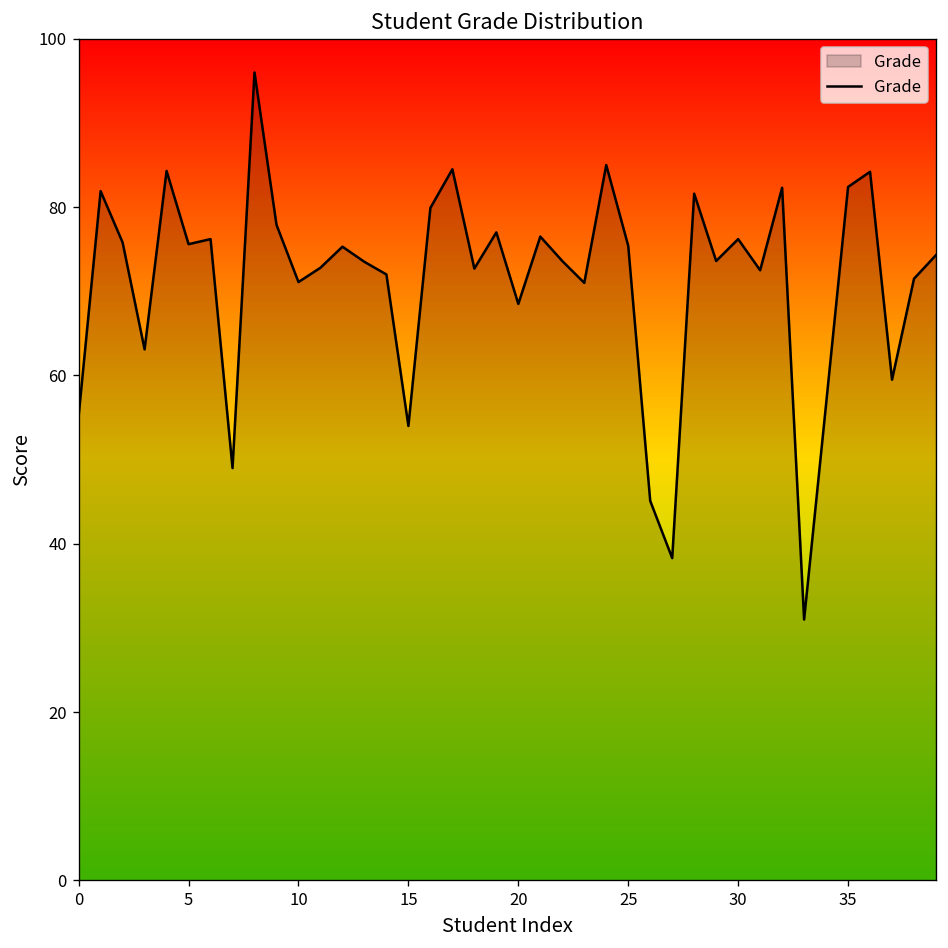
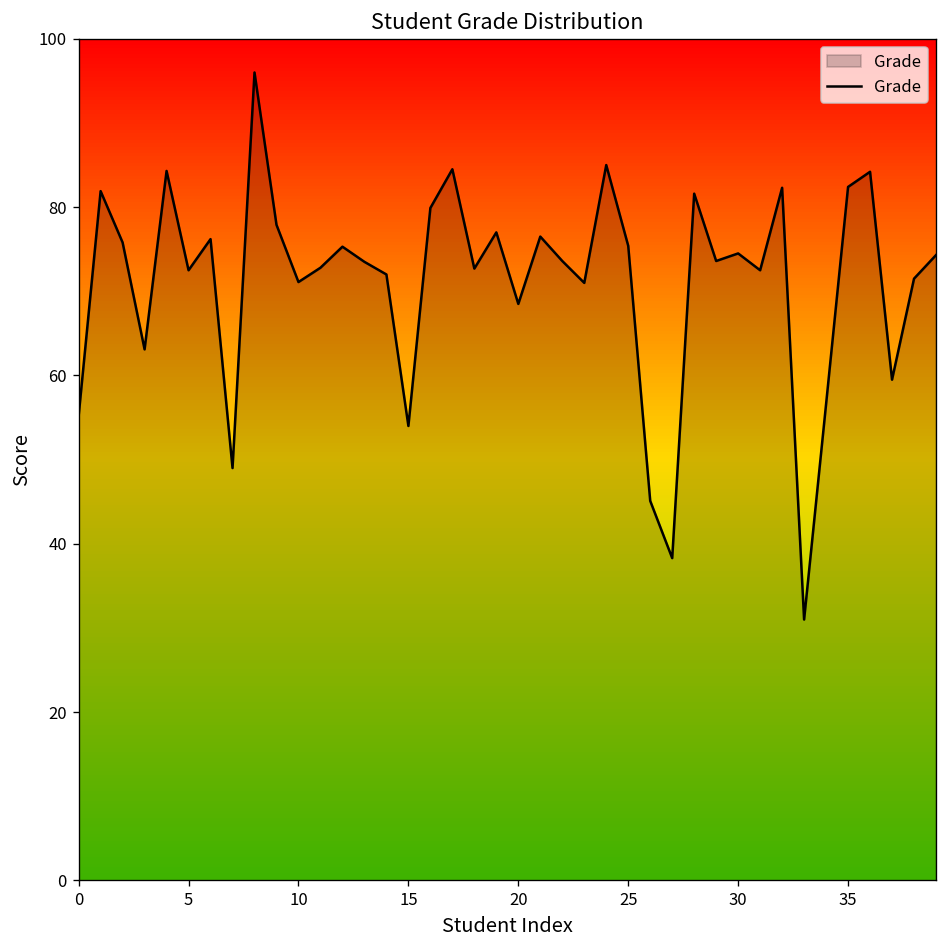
5: 76 -> 73
30: 76 -> 75
